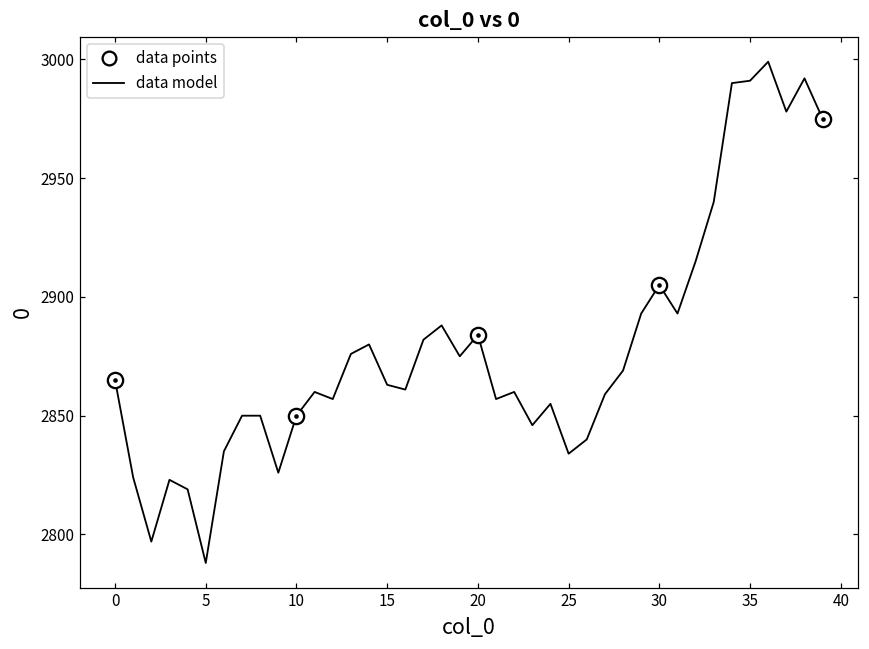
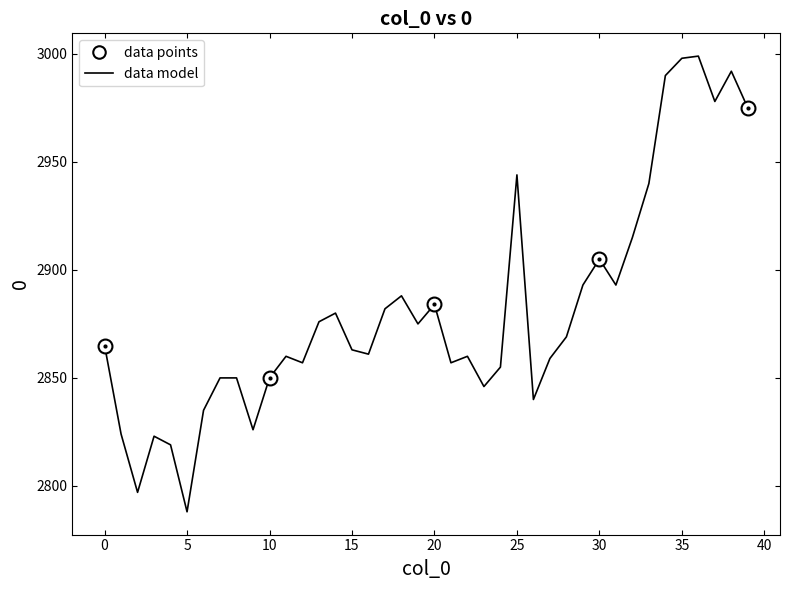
data model, 25: 2834 -> 2944
data model, 35: 2991 -> 2998
